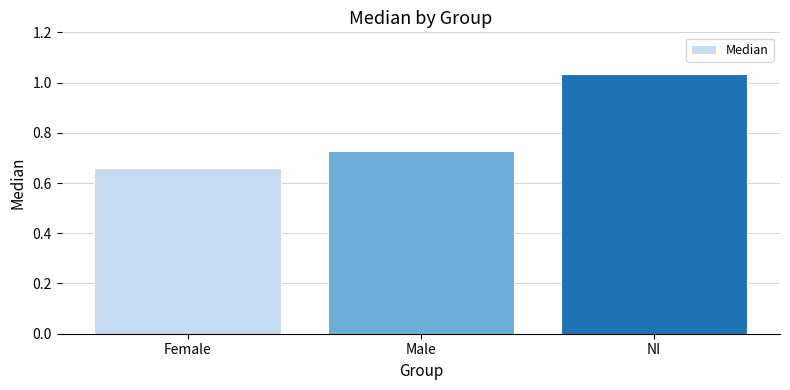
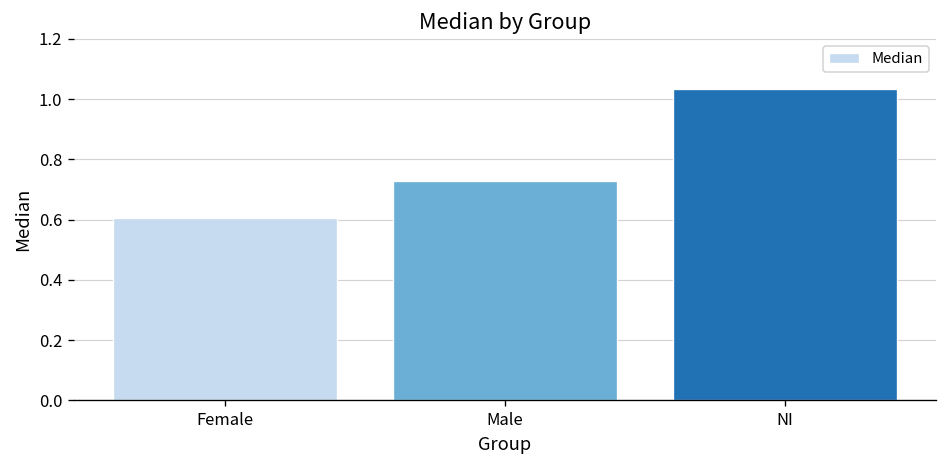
Female: 0.66 -> 0.61
